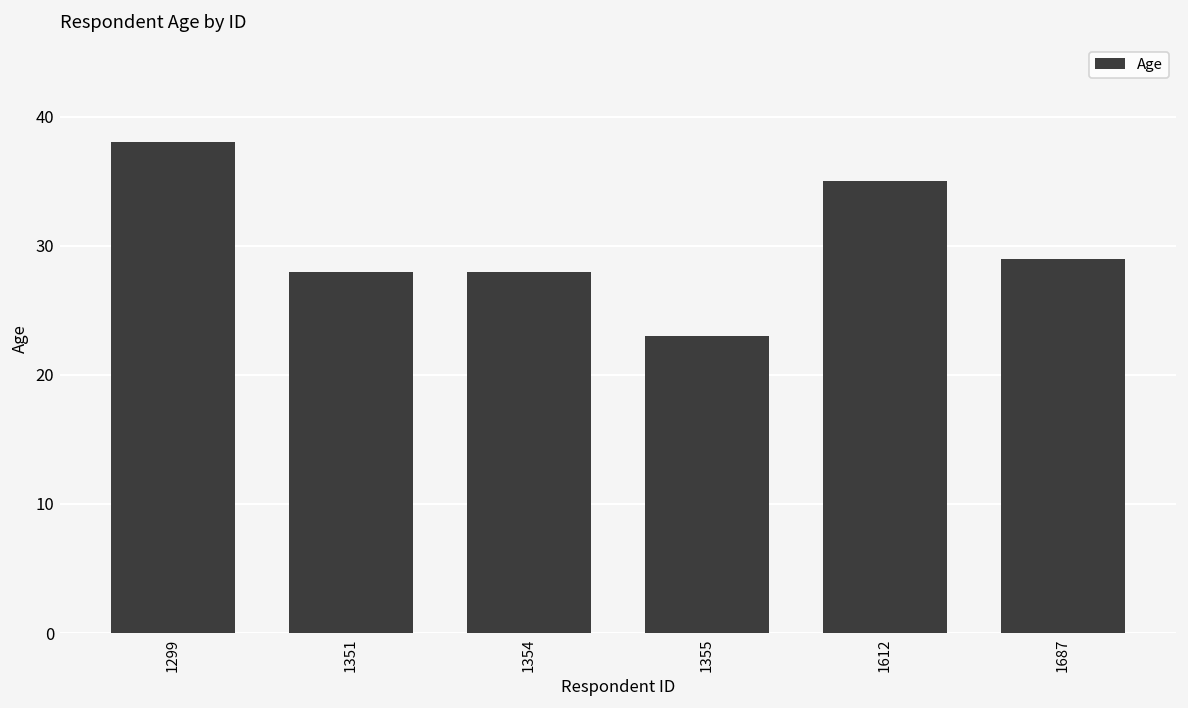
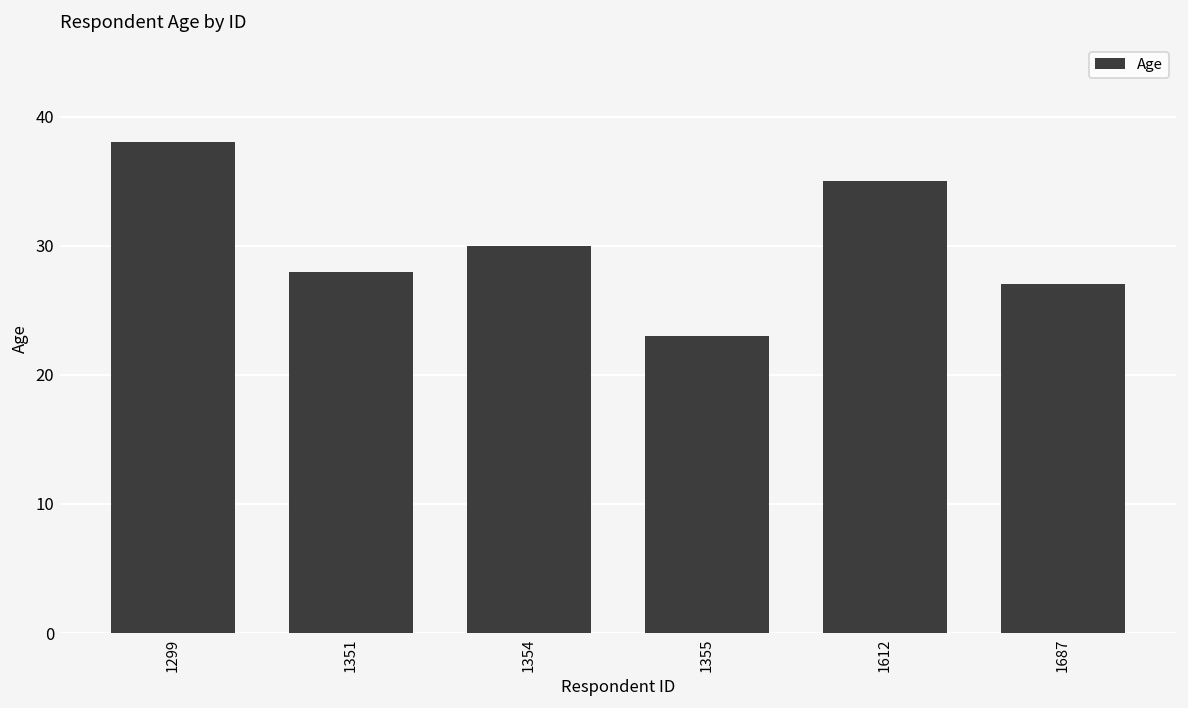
1354: 28 -> 30
1687: 29 -> 27
